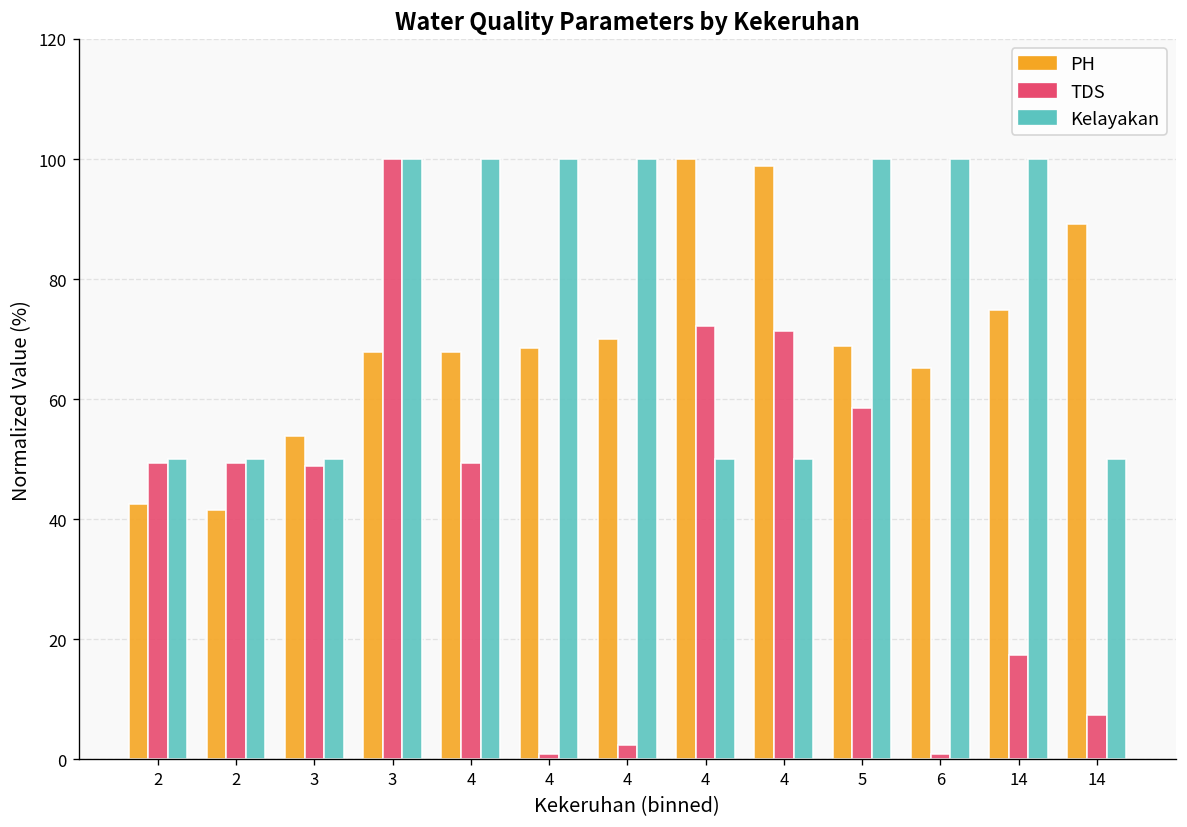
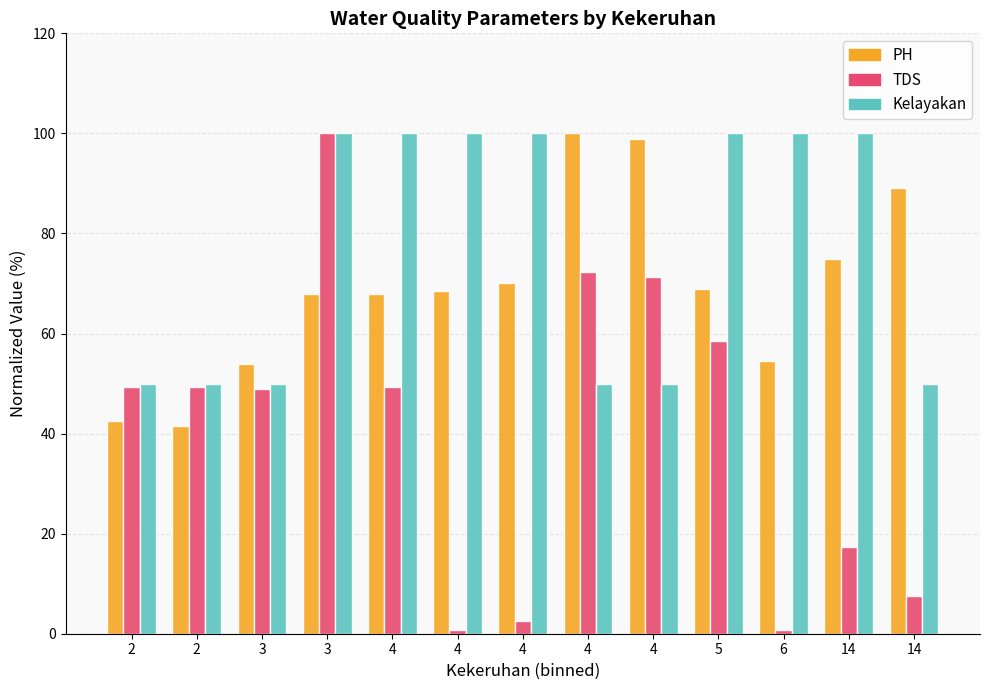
PH, 6: 65 -> 54
